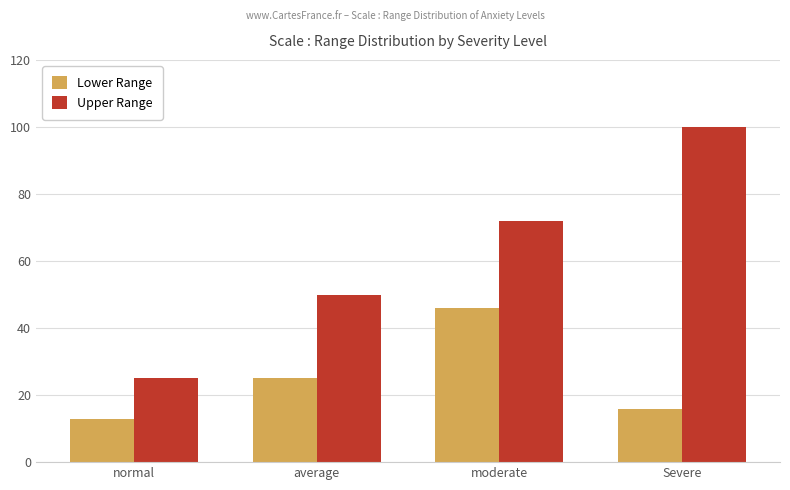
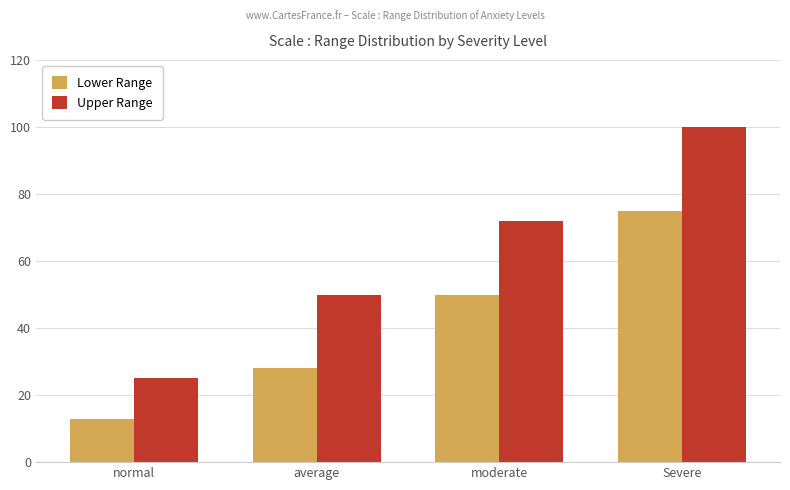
Lower Range, average: 25 -> 28
Lower Range, moderate: 46 -> 50
Lower Range, Severe: 16 -> 75
